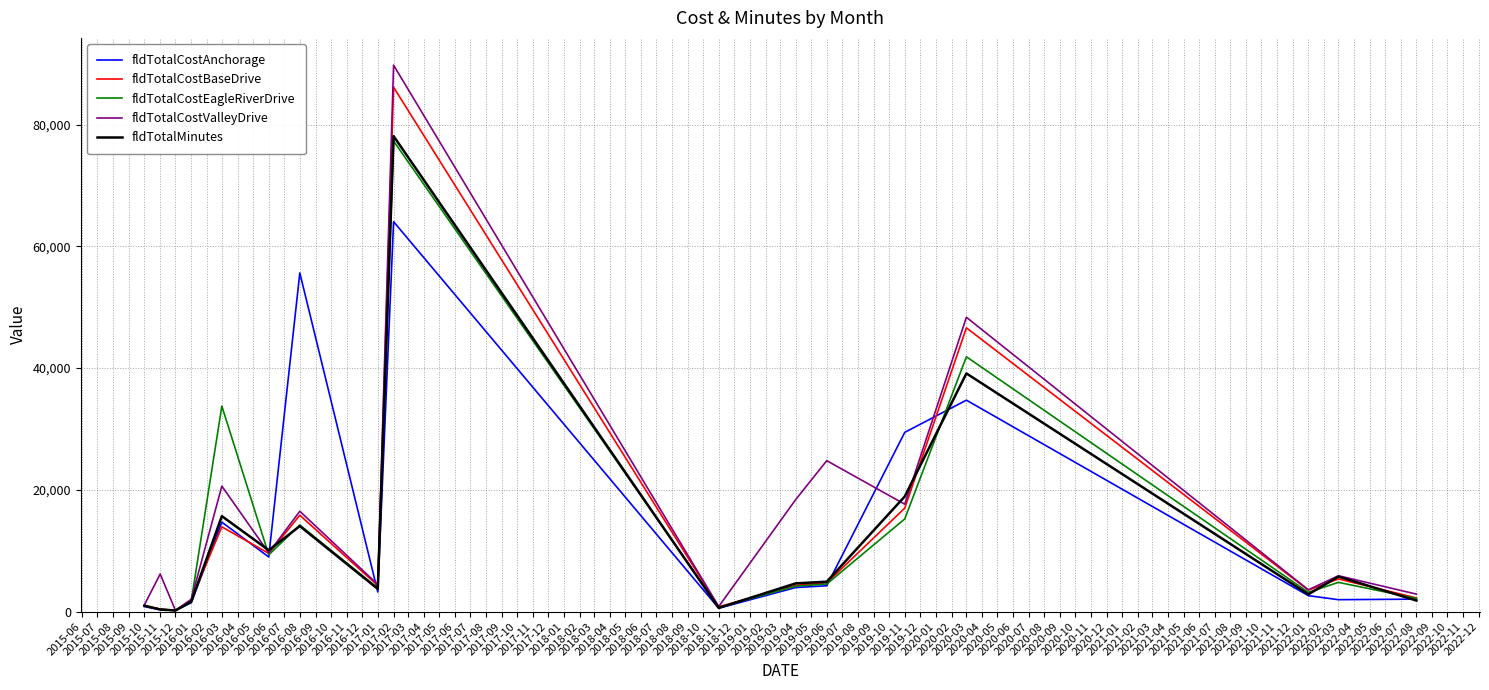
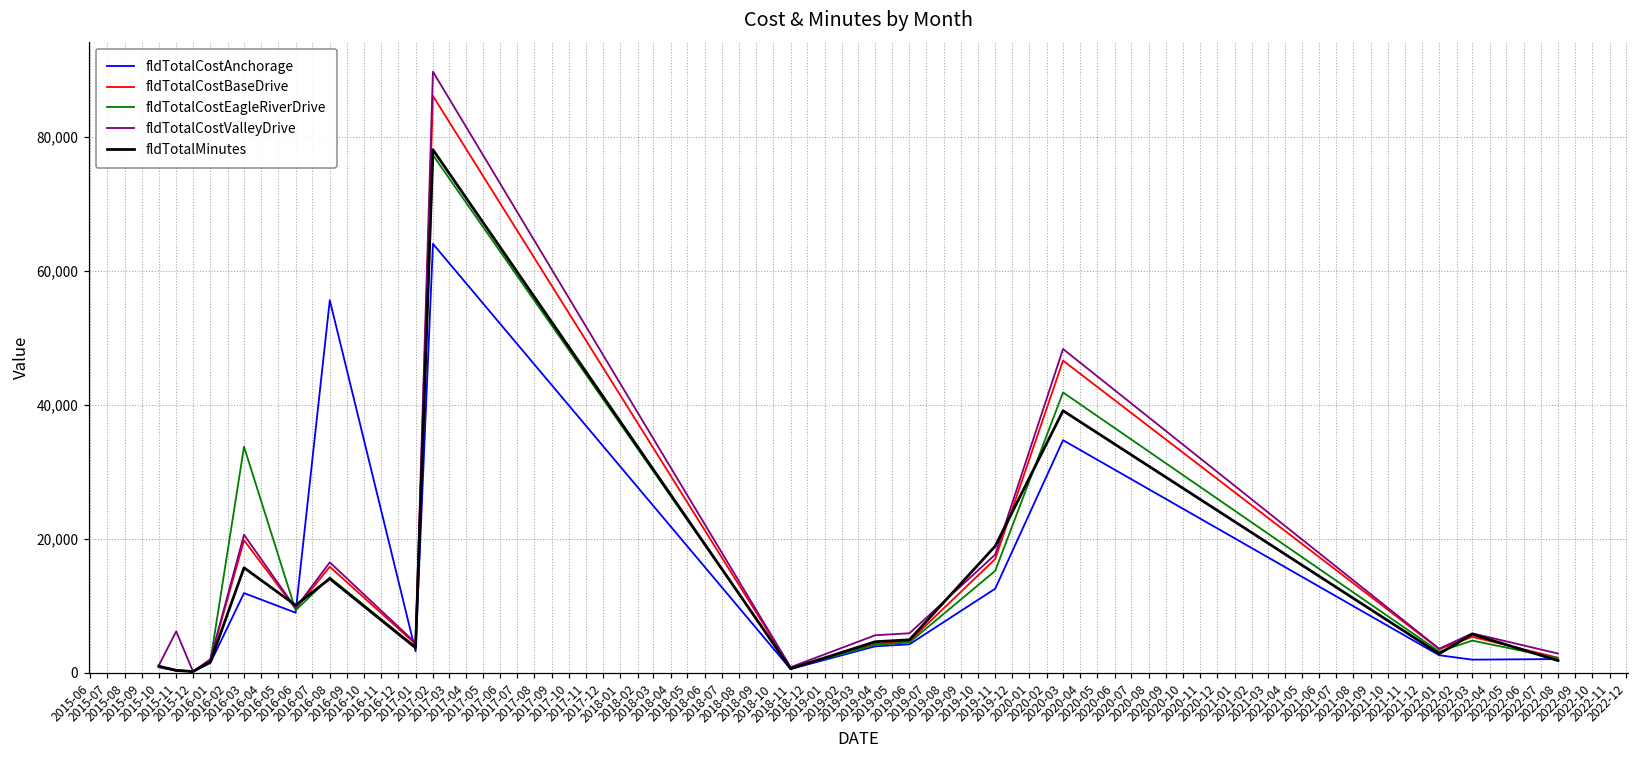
fldTotalCostAnchorage, 2016-03: 15,000 -> 12,000
fldTotalCostBaseDrive, 2016-03: 14,000 -> 20,000
fldTotalCostValleyDrive, 2019-04: 18,000 -> 6,000
fldTotalCostValleyDrive, 2019-06: 25,000 -> 6,000
fldTotalCostAnchorage, 2019-11: 29,000 -> 13,000
